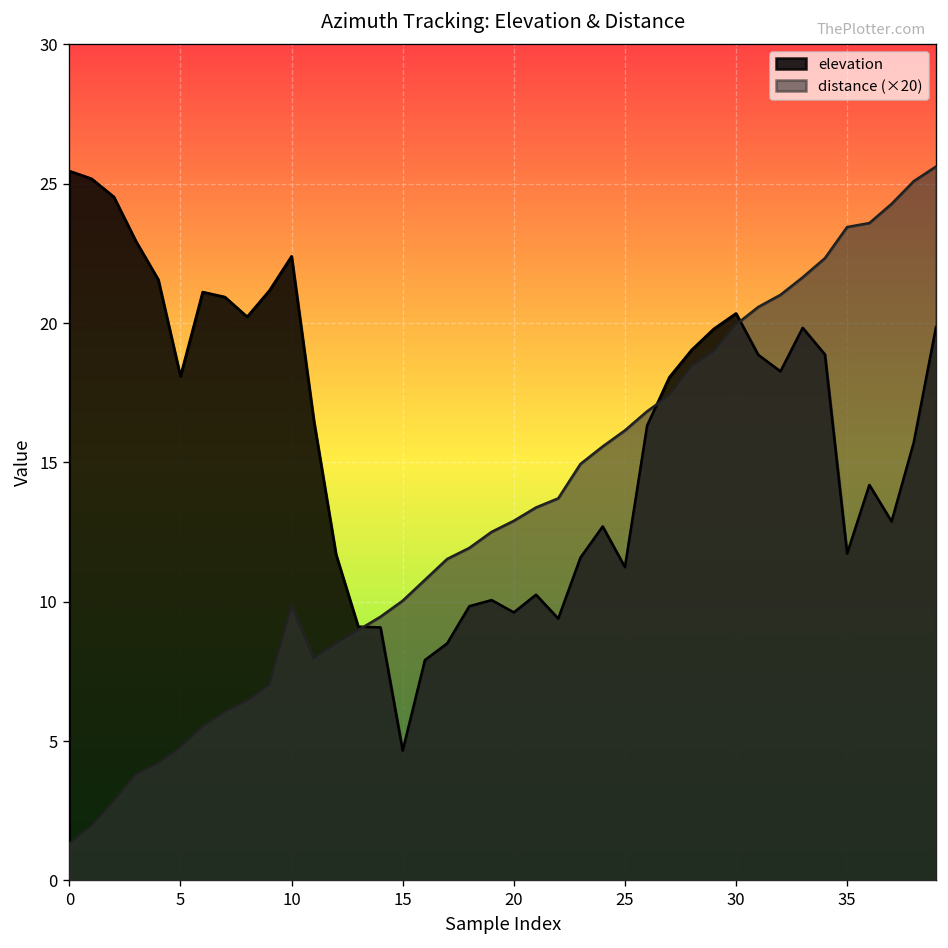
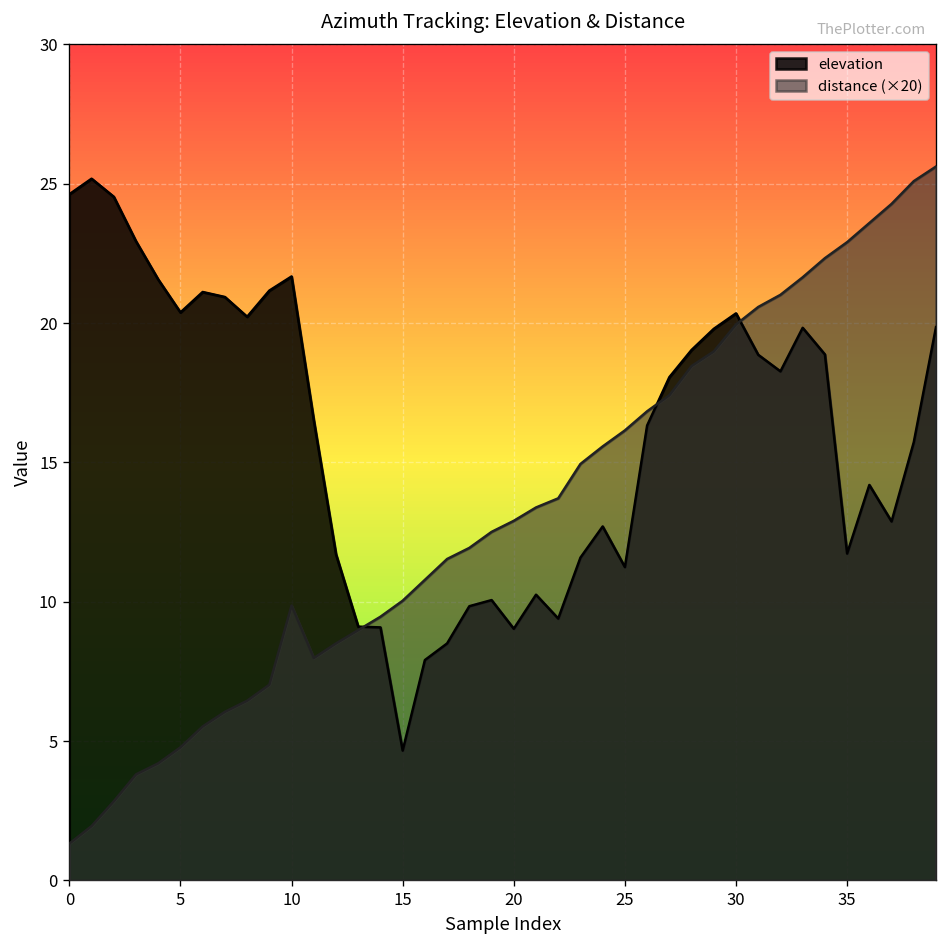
elevation, 0: 25.5 -> 24.6
elevation, 5: 18.1 -> 20.4
elevation, 10: 22.4 -> 21.7
elevation, 20: 9.6 -> 9.0
distance (×20), 35: 23.4 -> 22.9
